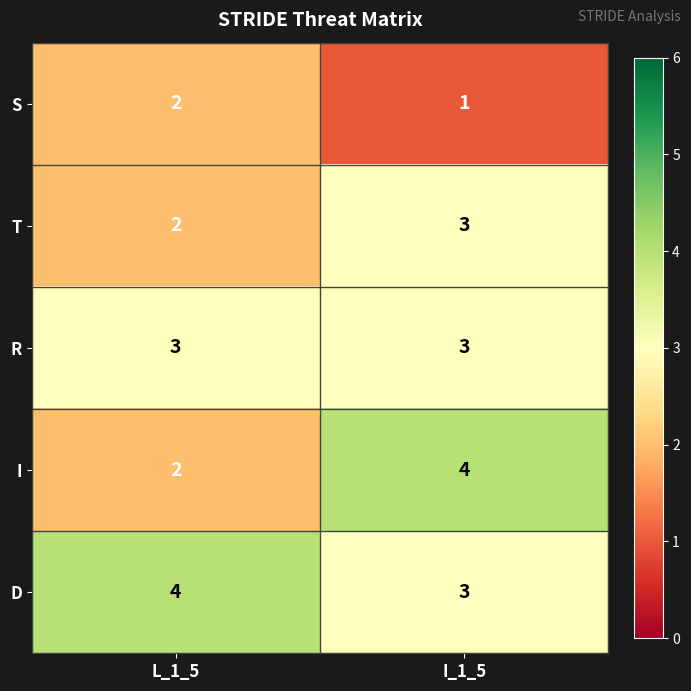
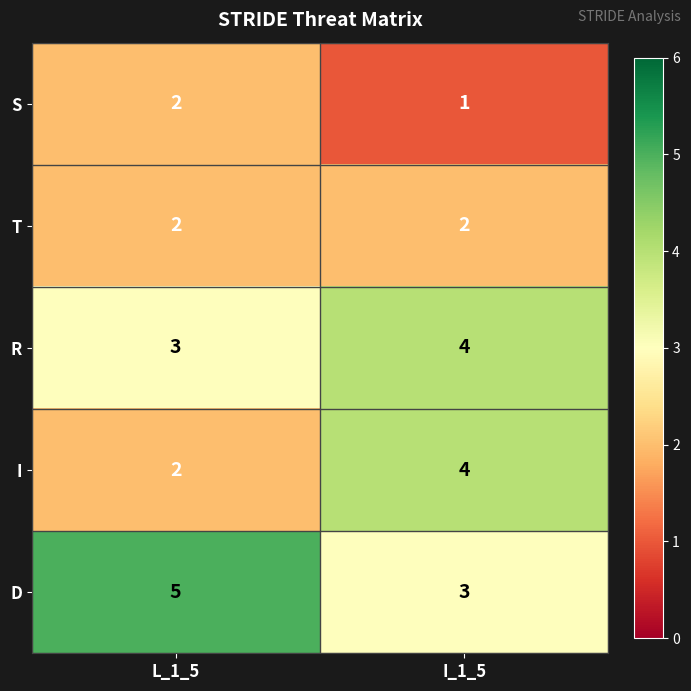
T, I_1_5: 3 -> 2
R, I_1_5: 3 -> 4
D, L_1_5: 4 -> 5
